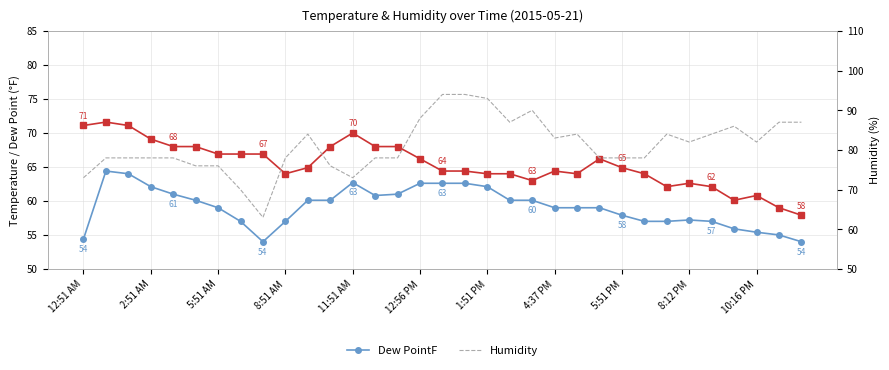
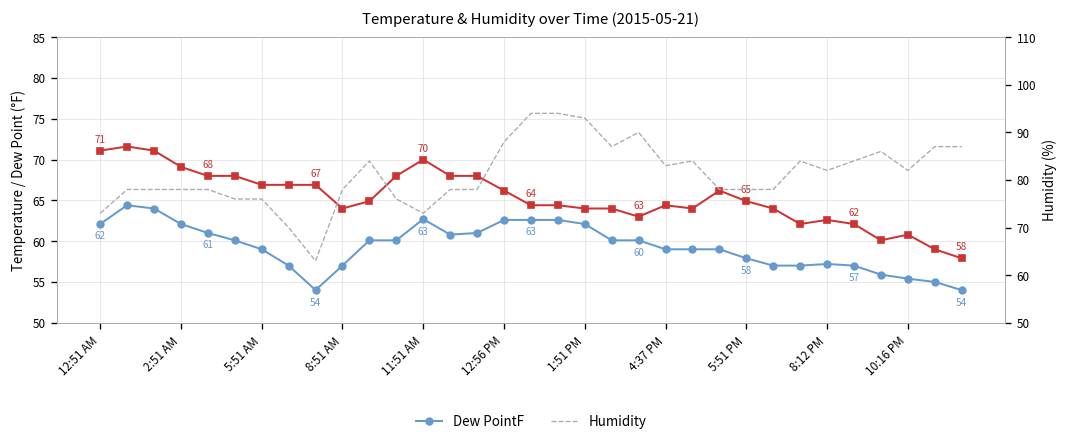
Dew PointF, 12:51 AM: 54 -> 62
